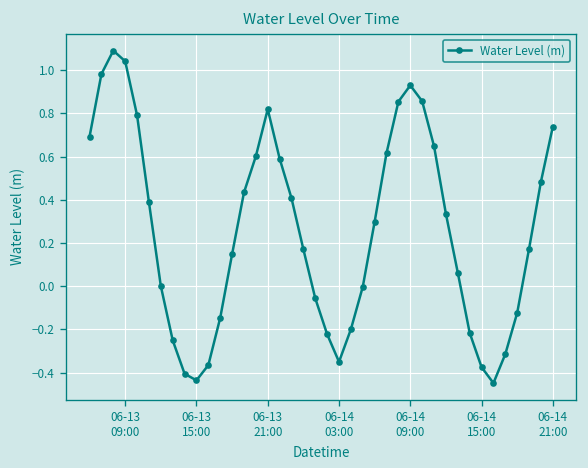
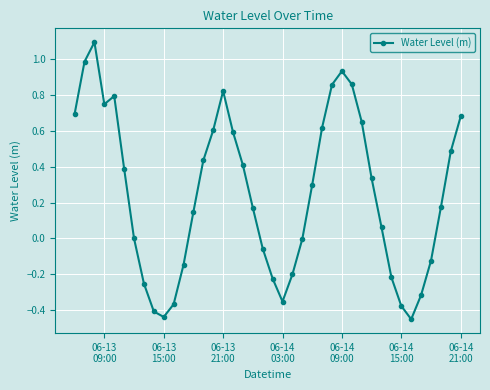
06-13 09:00: 1.04 -> 0.75
06-14 21:00: 0.74 -> 0.68
